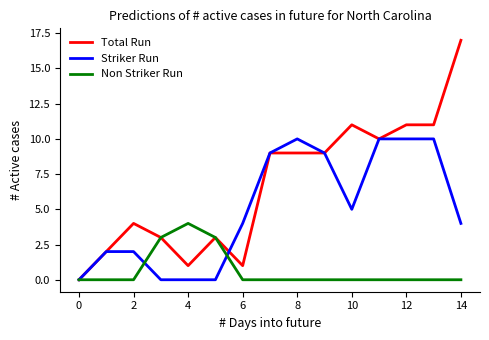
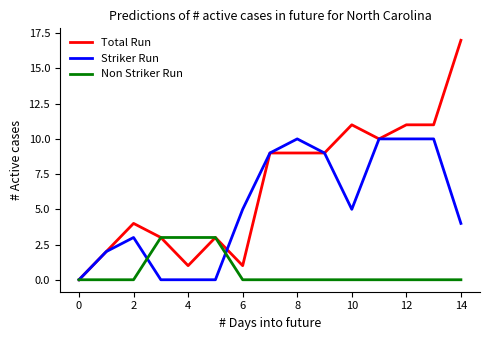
Striker Run, 2: 2 -> 3
Non Striker Run, 4: 4 -> 3
Striker Run, 6: 4 -> 5
